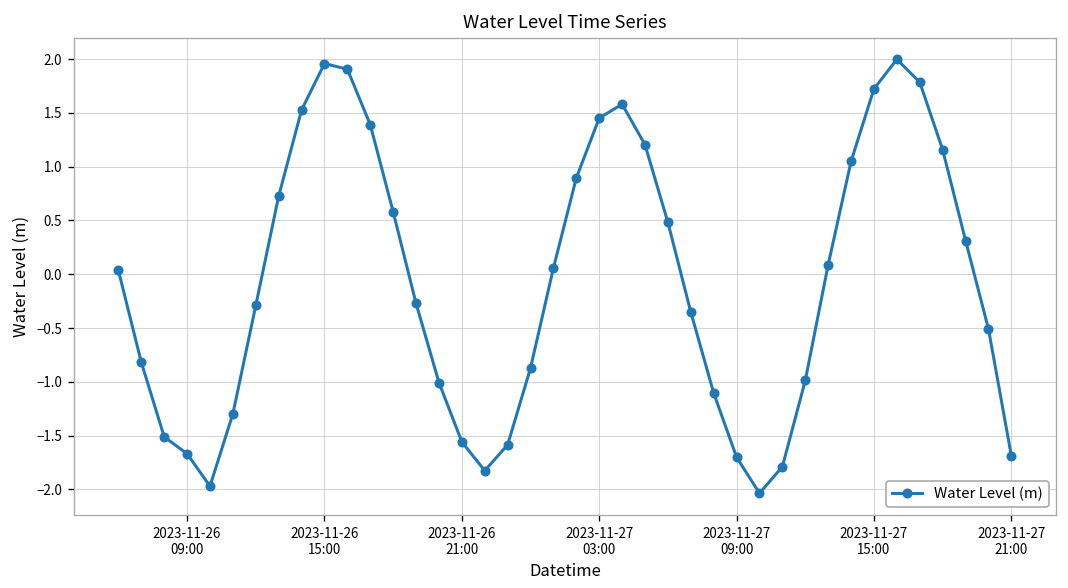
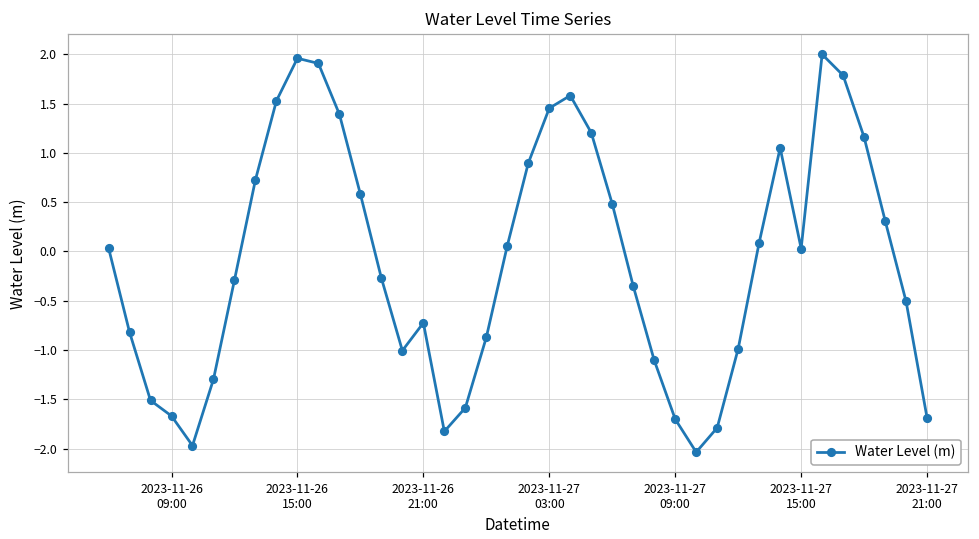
2023-11-26 21:00: -1.6 -> -0.7
2023-11-27 15:00: 1.7 -> 0.0
